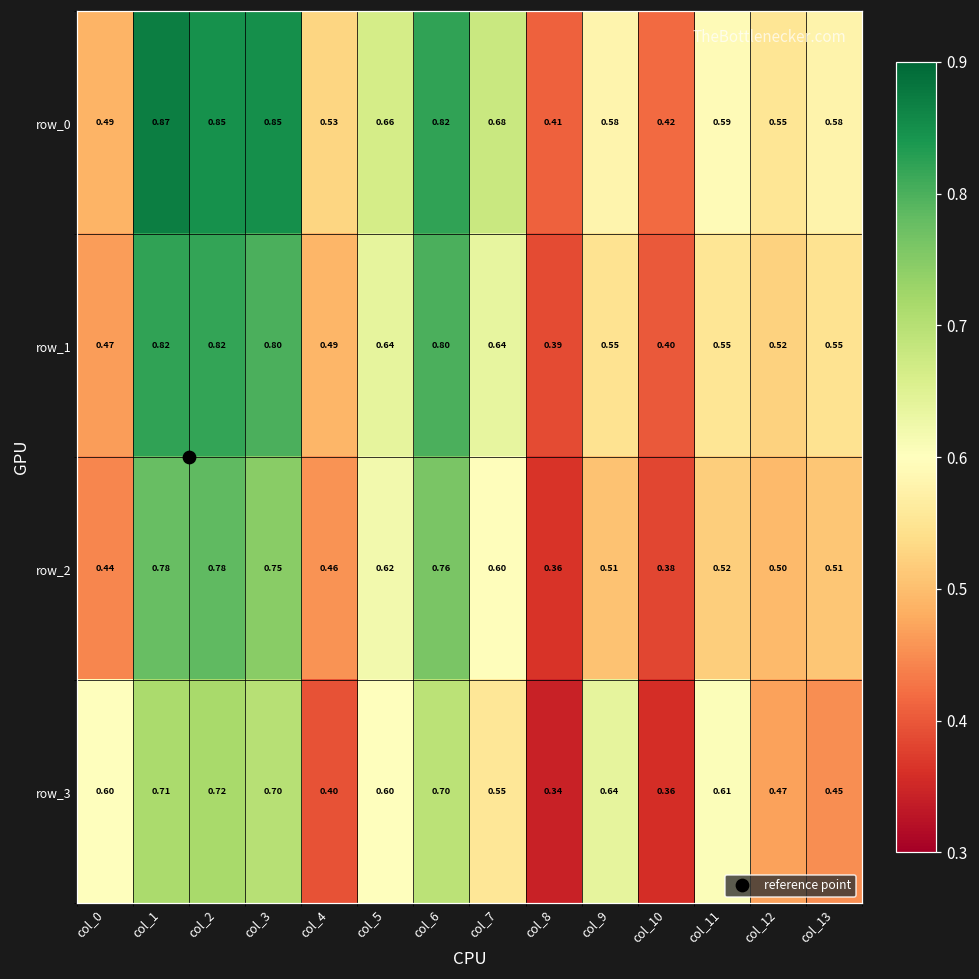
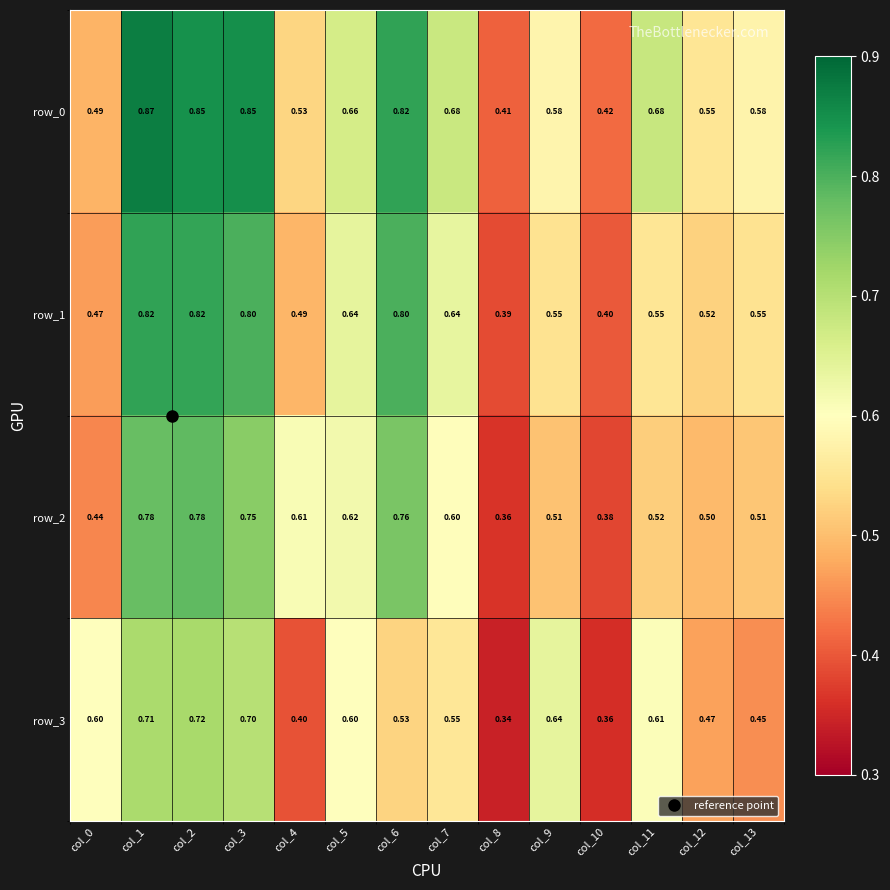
row_0, col_11: 0.59 -> 0.68
row_2, col_4: 0.46 -> 0.61
row_3, col_6: 0.70 -> 0.53
